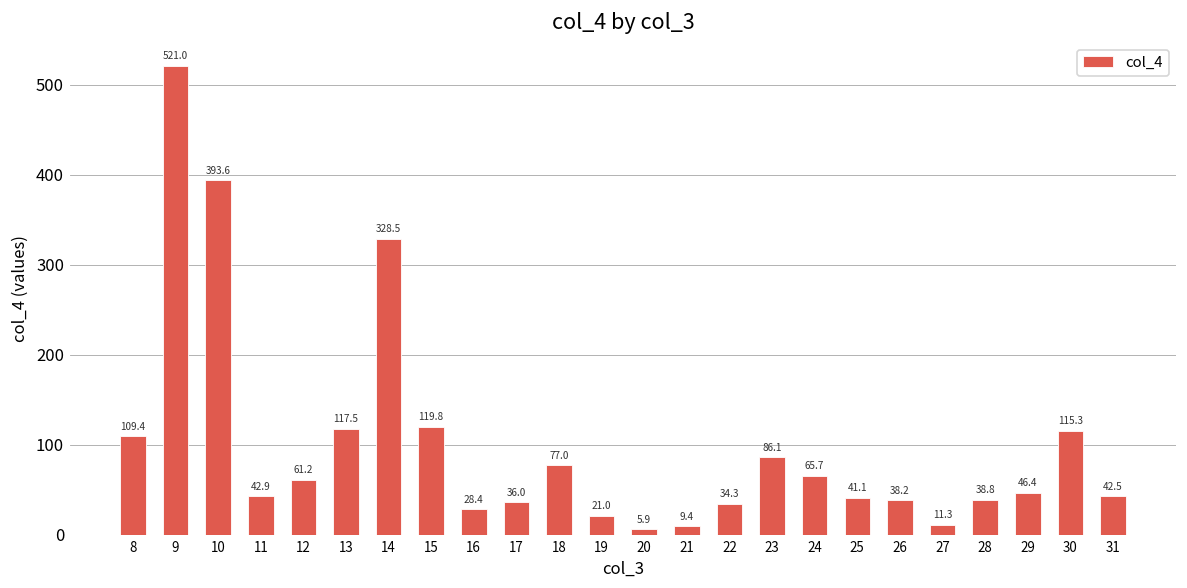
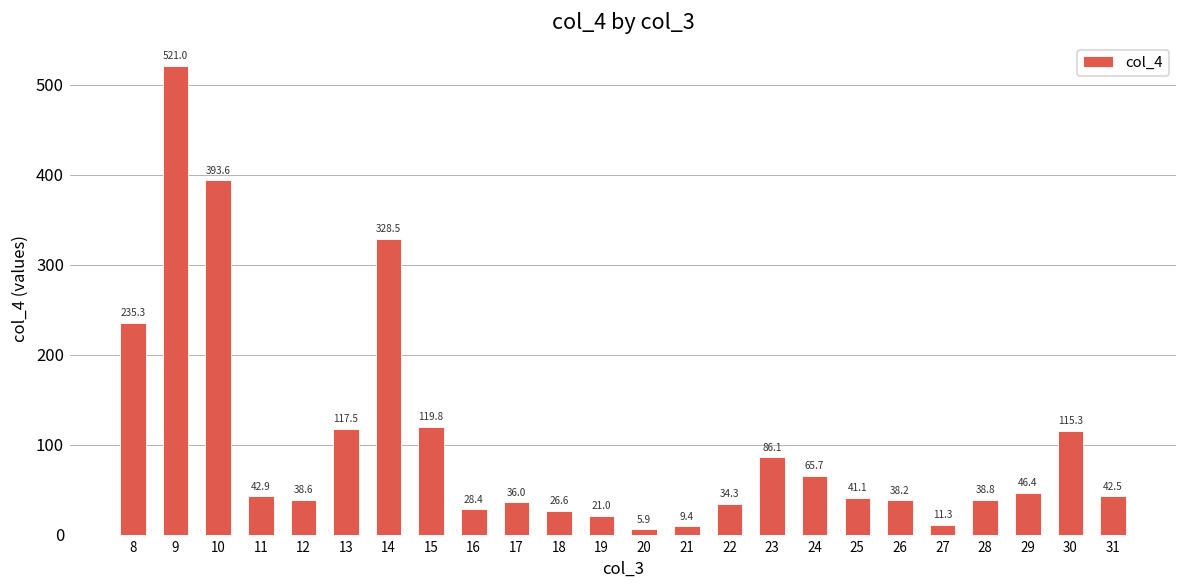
8: 109.4 -> 235.3
12: 61.2 -> 38.6
18: 77.0 -> 26.6
